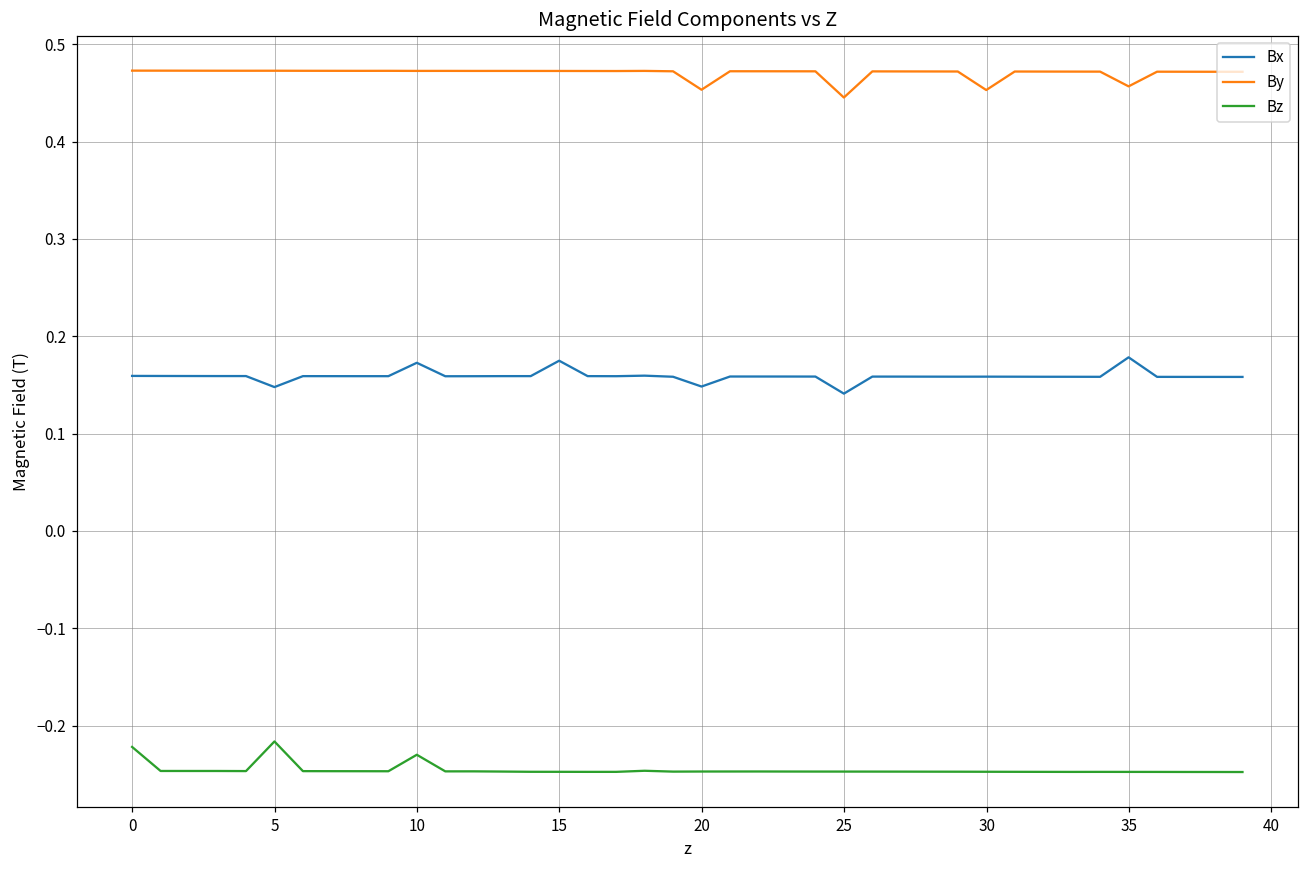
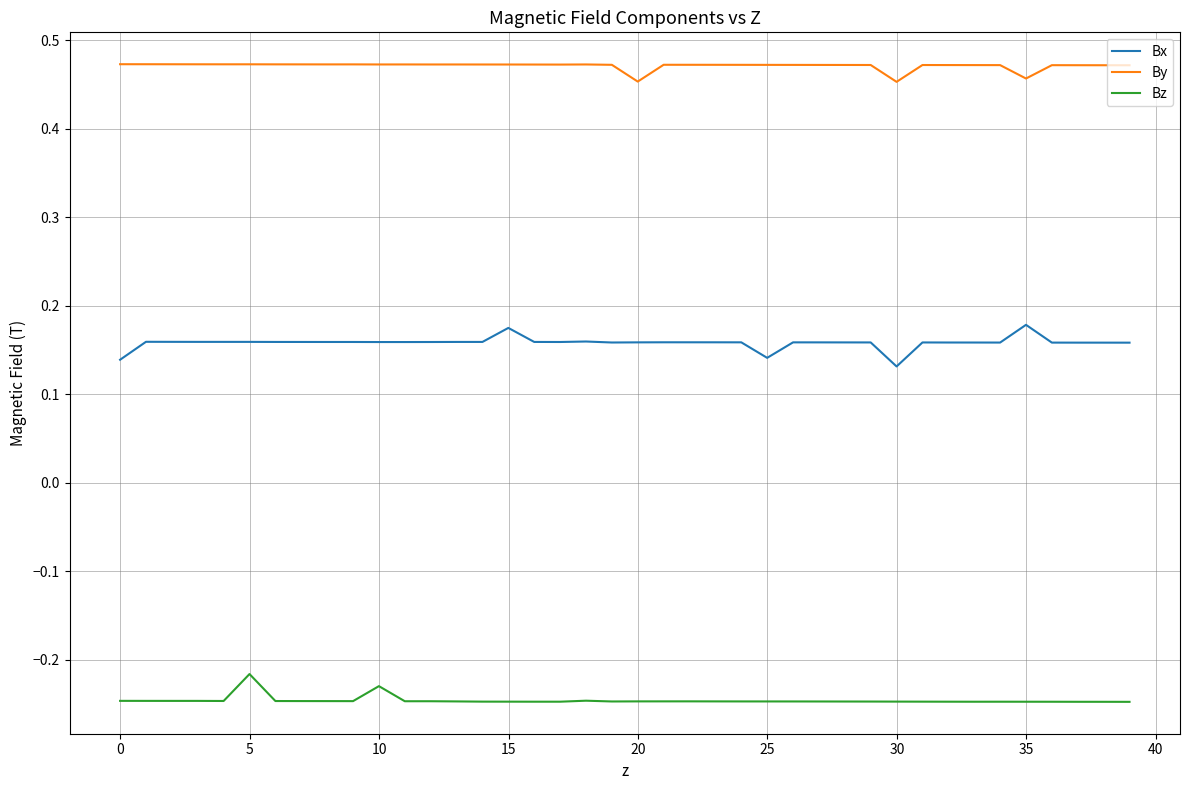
Bx, 0: 0.16 -> 0.14
Bz, 0: -0.22 -> -0.25
Bx, 5: 0.15 -> 0.16
Bx, 10: 0.17 -> 0.16
Bx, 20: 0.15 -> 0.16
By, 25: 0.45 -> 0.47
Bx, 30: 0.16 -> 0.13
